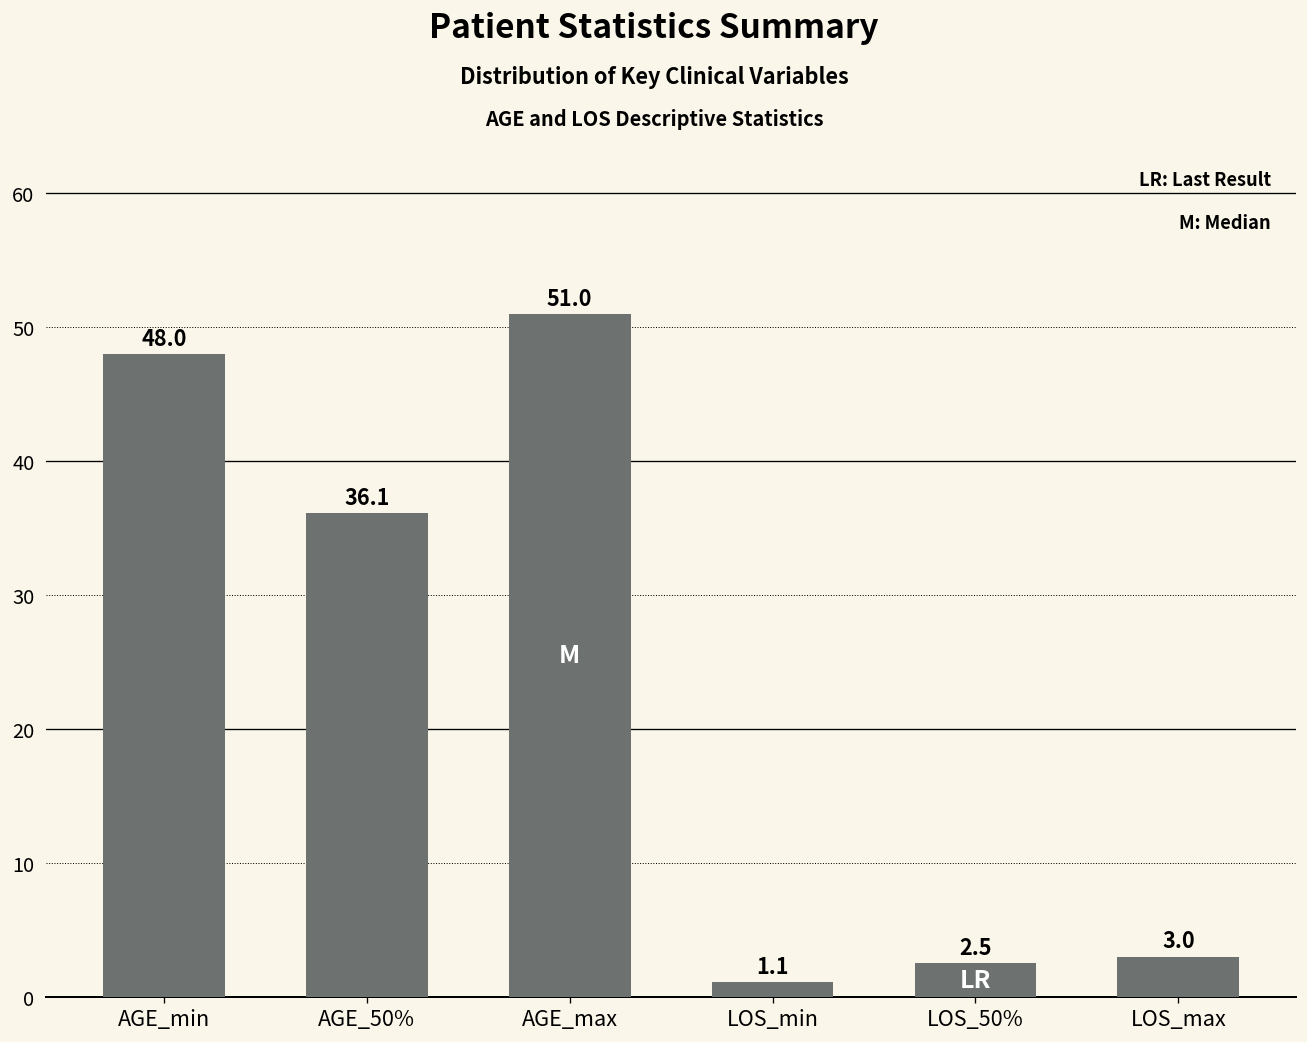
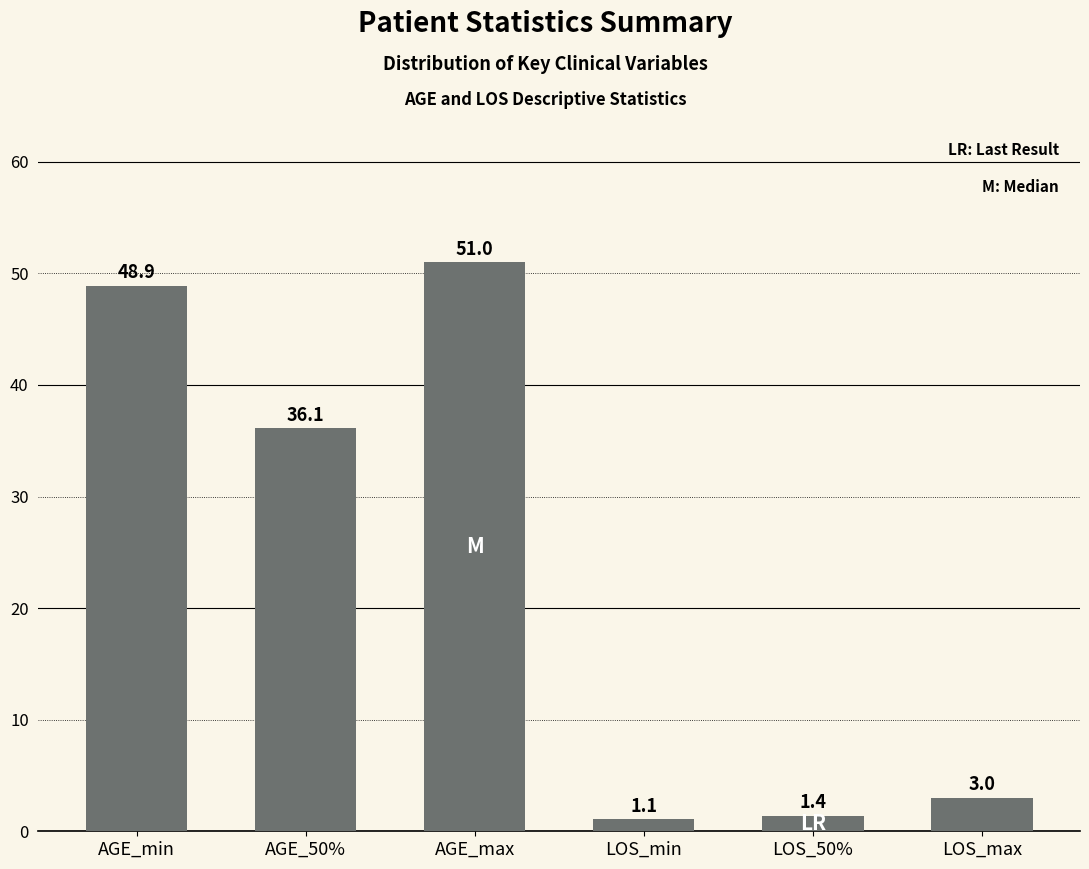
AGE_min: 48.0 -> 48.9
LOS_50%: 2.5 -> 1.4
